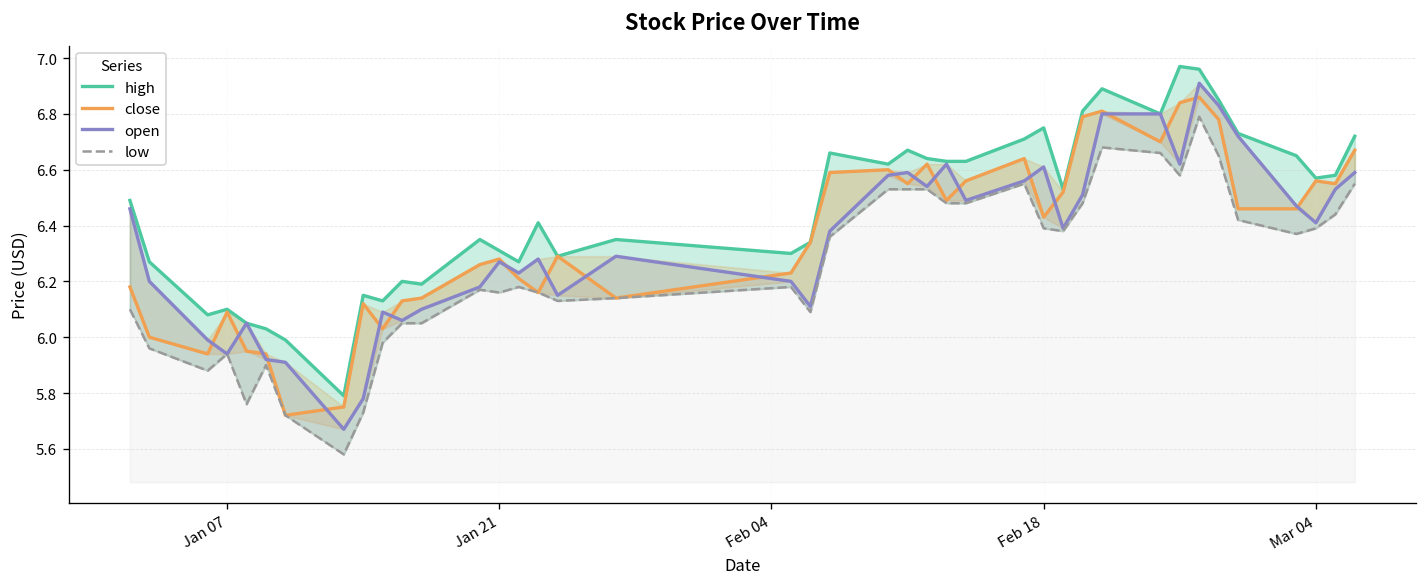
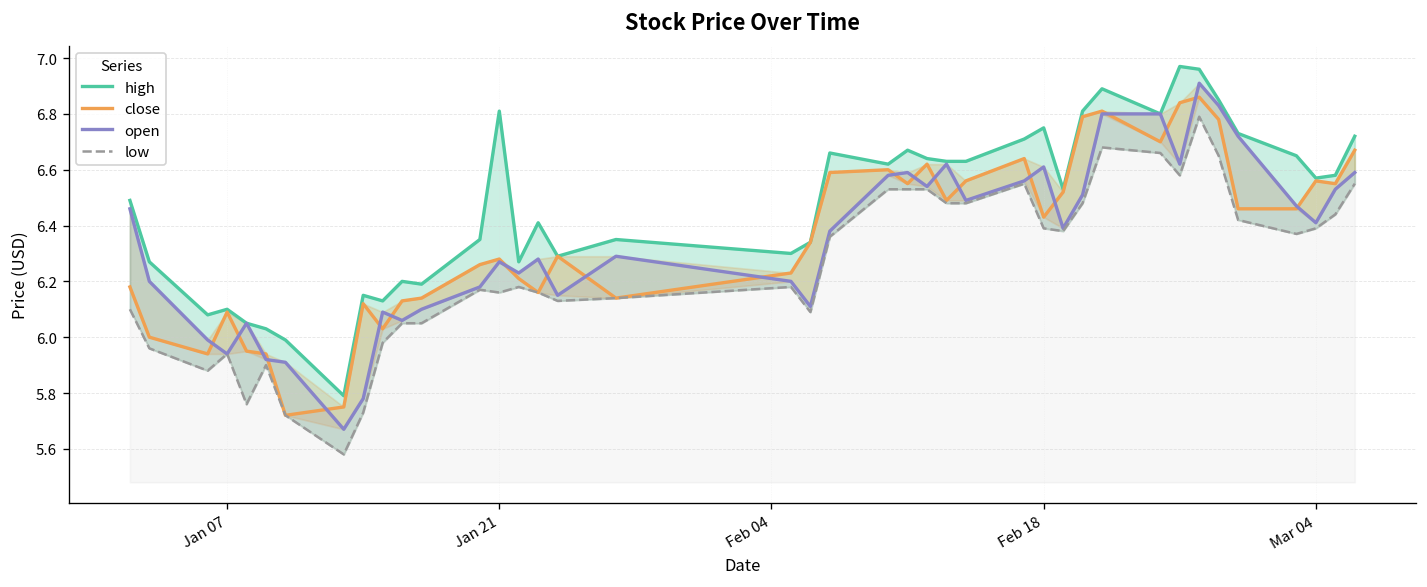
high, Jan 21: 6.31 -> 6.81
